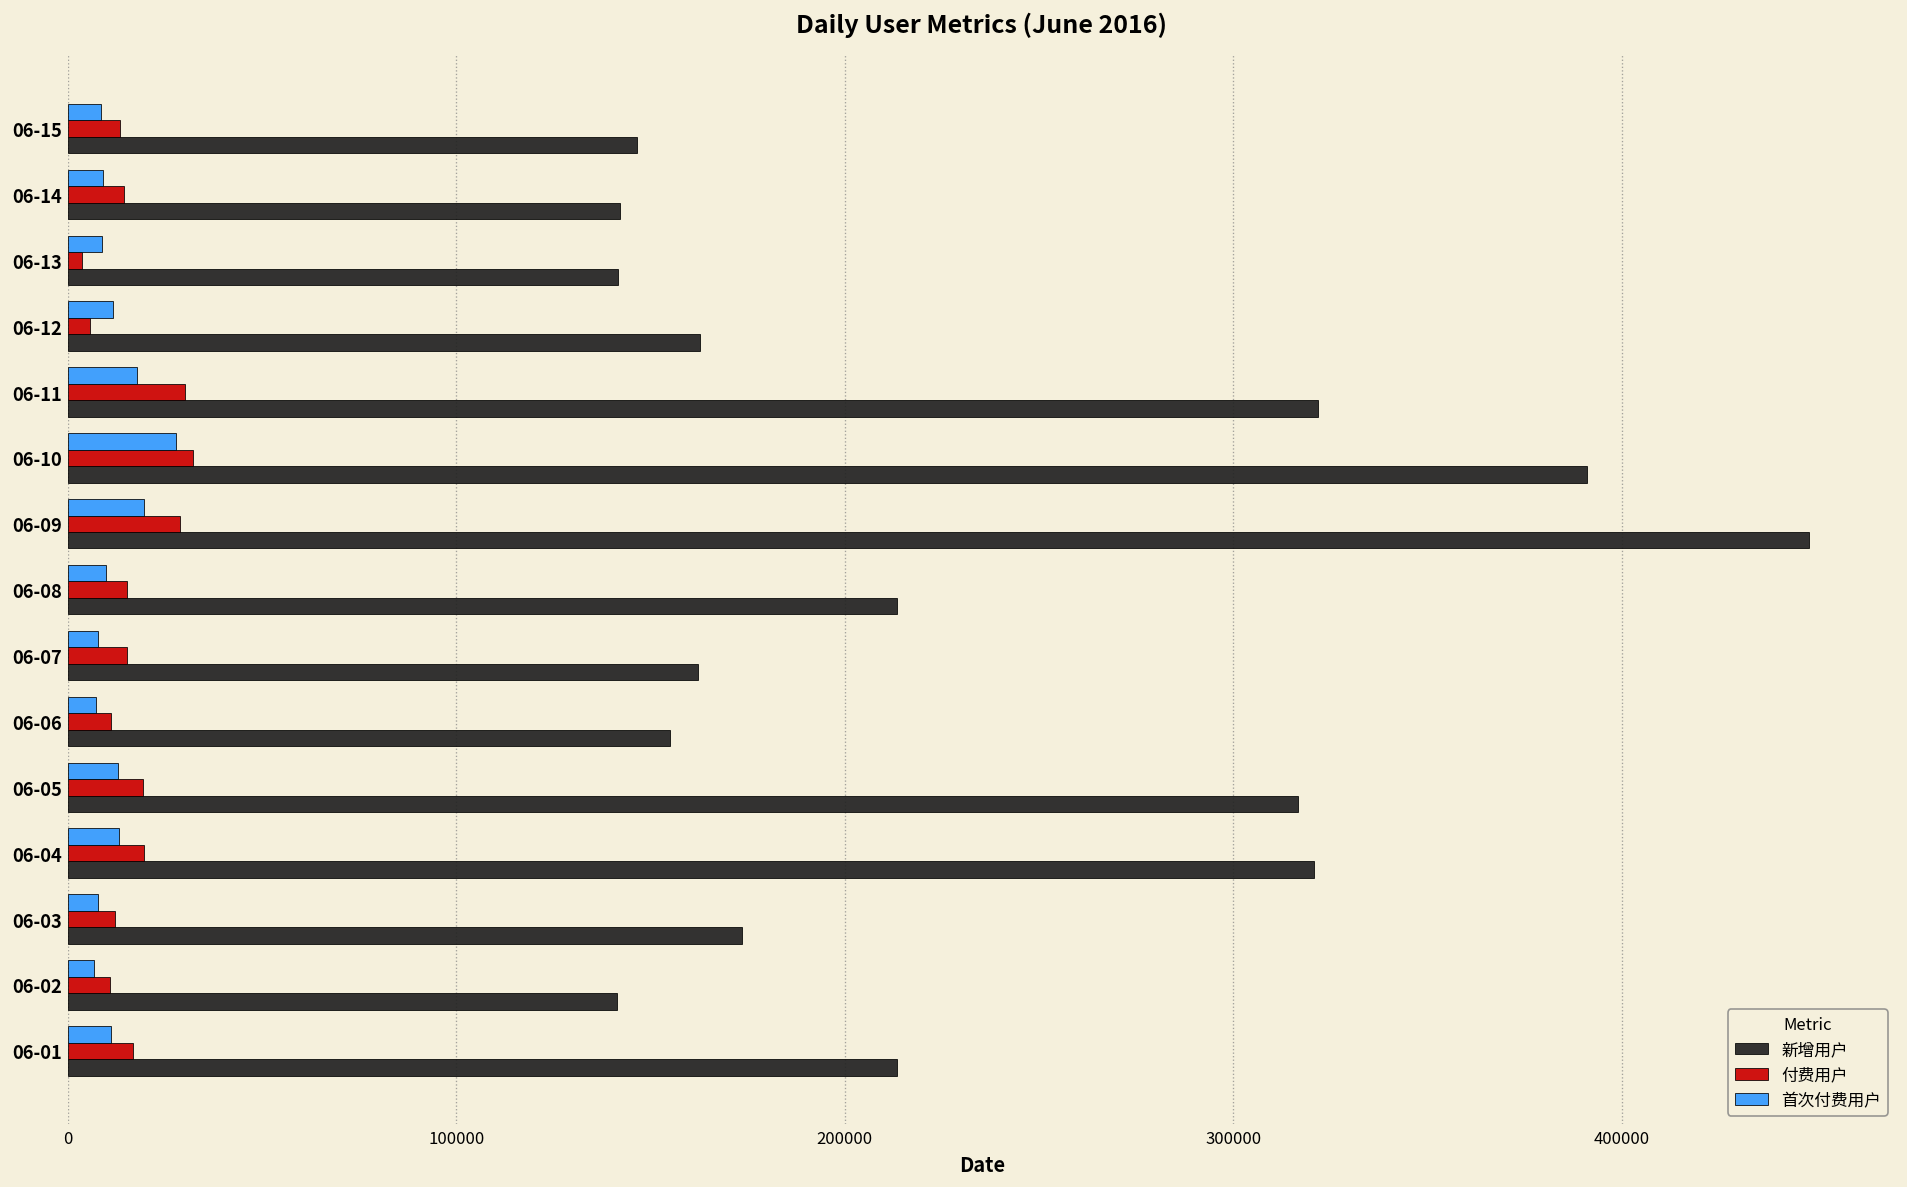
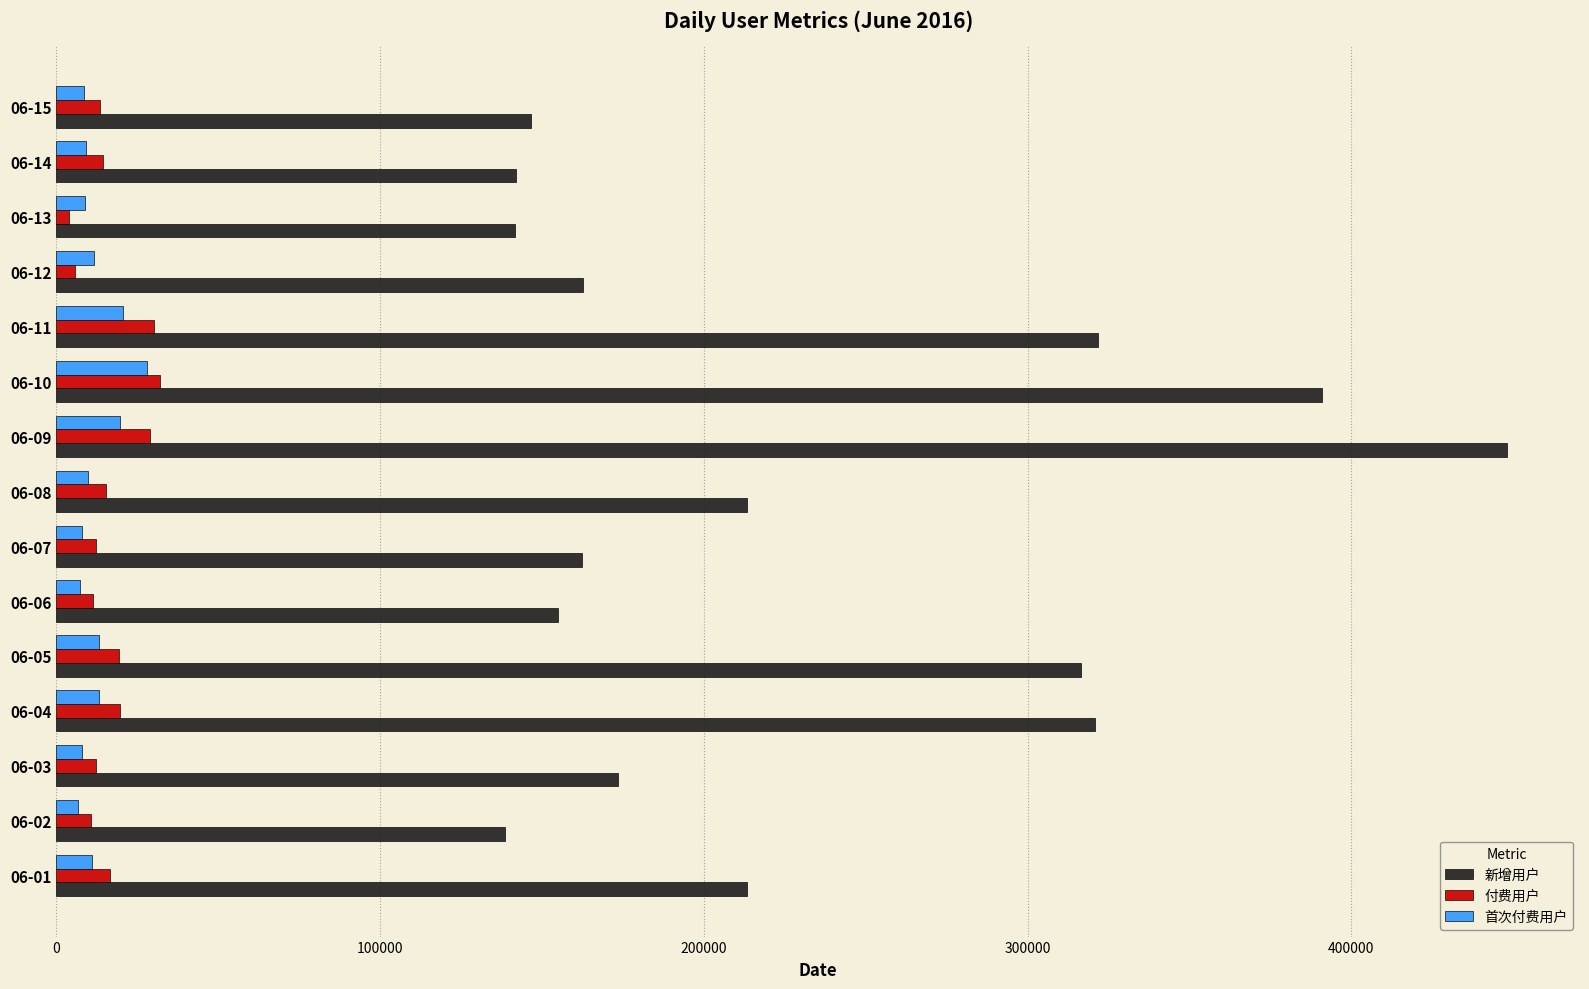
首次付费用户, 06-11: 18000 -> 20000
付费用户, 06-07: 15000 -> 12000
新增用户, 06-02: 141000 -> 138000
